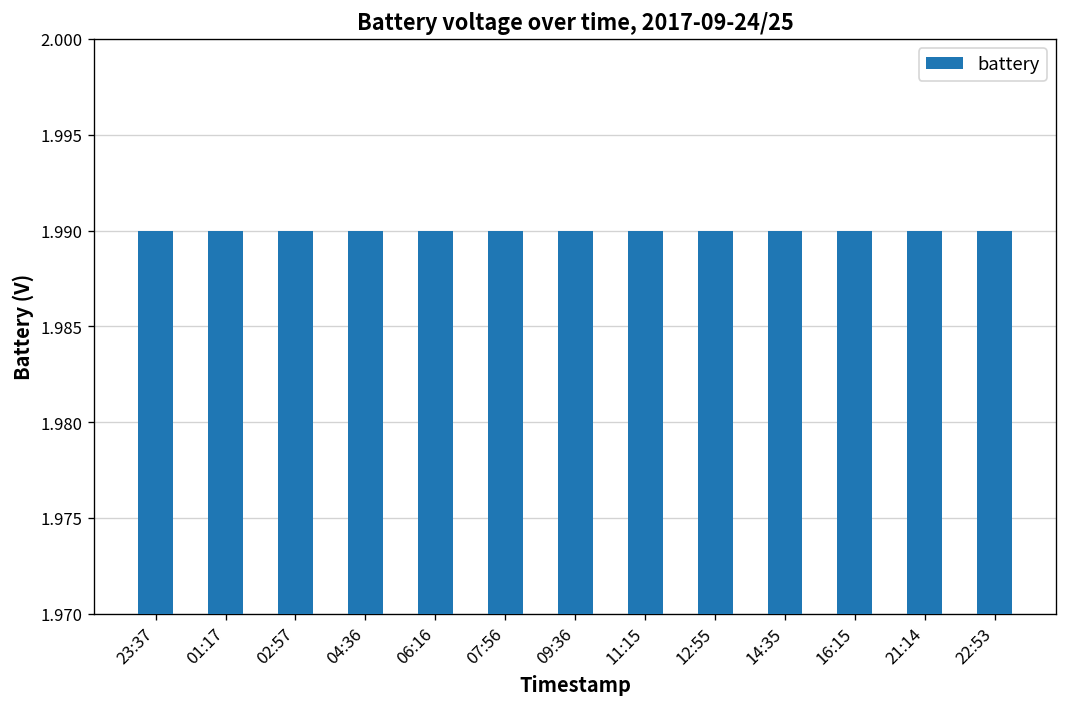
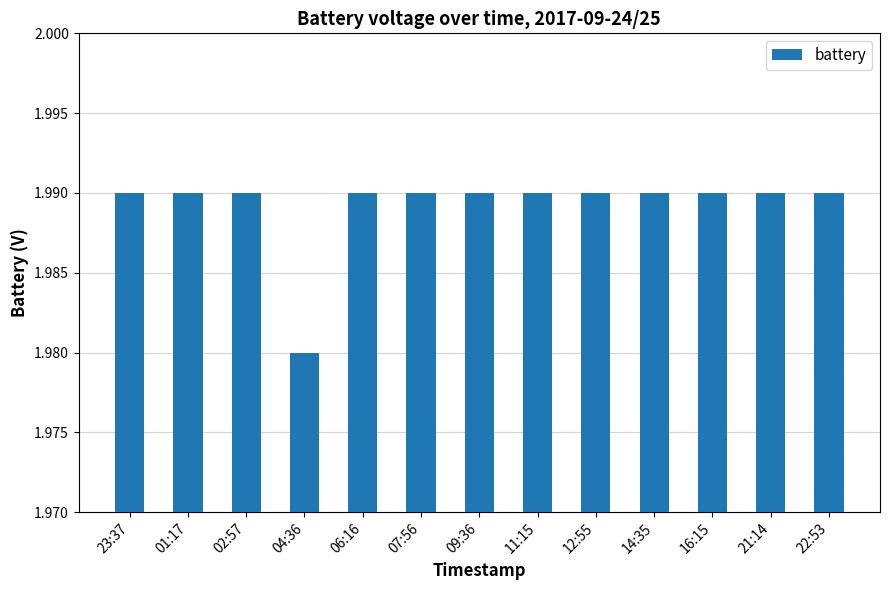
04:36: 1.99 -> 1.98
